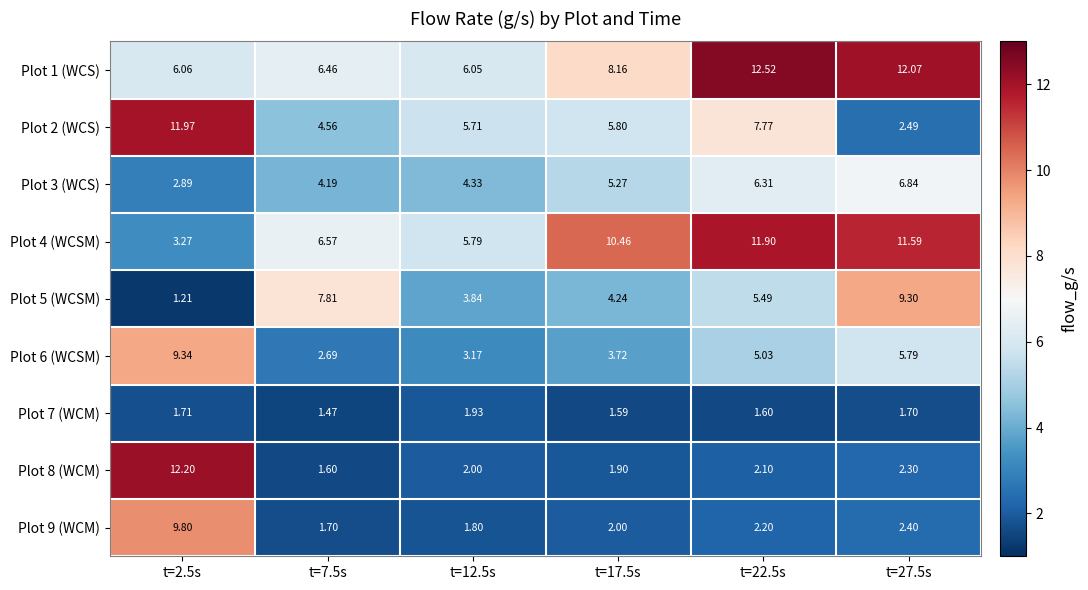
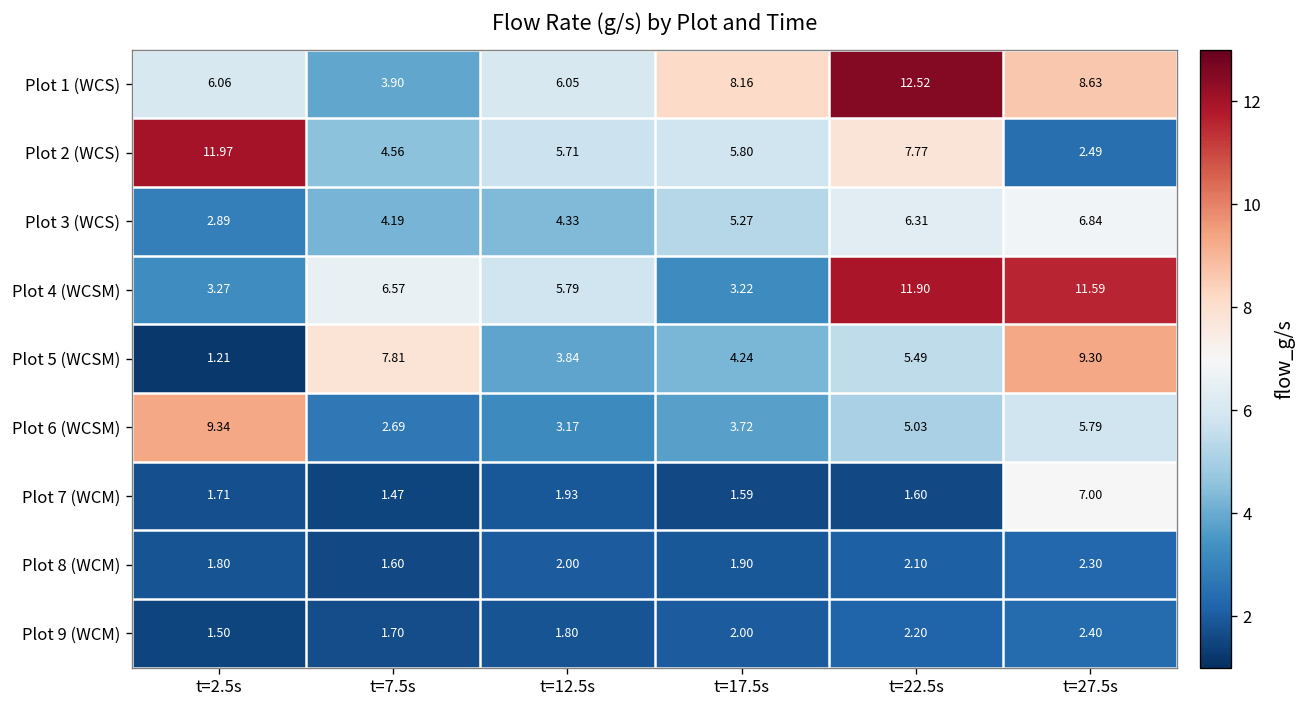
Plot 1 (WCS), t=7.5s: 6.46 -> 3.90
Plot 1 (WCS), t=27.5s: 12.07 -> 8.63
Plot 4 (WCSM), t=17.5s: 10.46 -> 3.22
Plot 7 (WCM), t=27.5s: 1.70 -> 7.00
Plot 8 (WCM), t=2.5s: 12.20 -> 1.80
Plot 9 (WCM), t=2.5s: 9.80 -> 1.50
